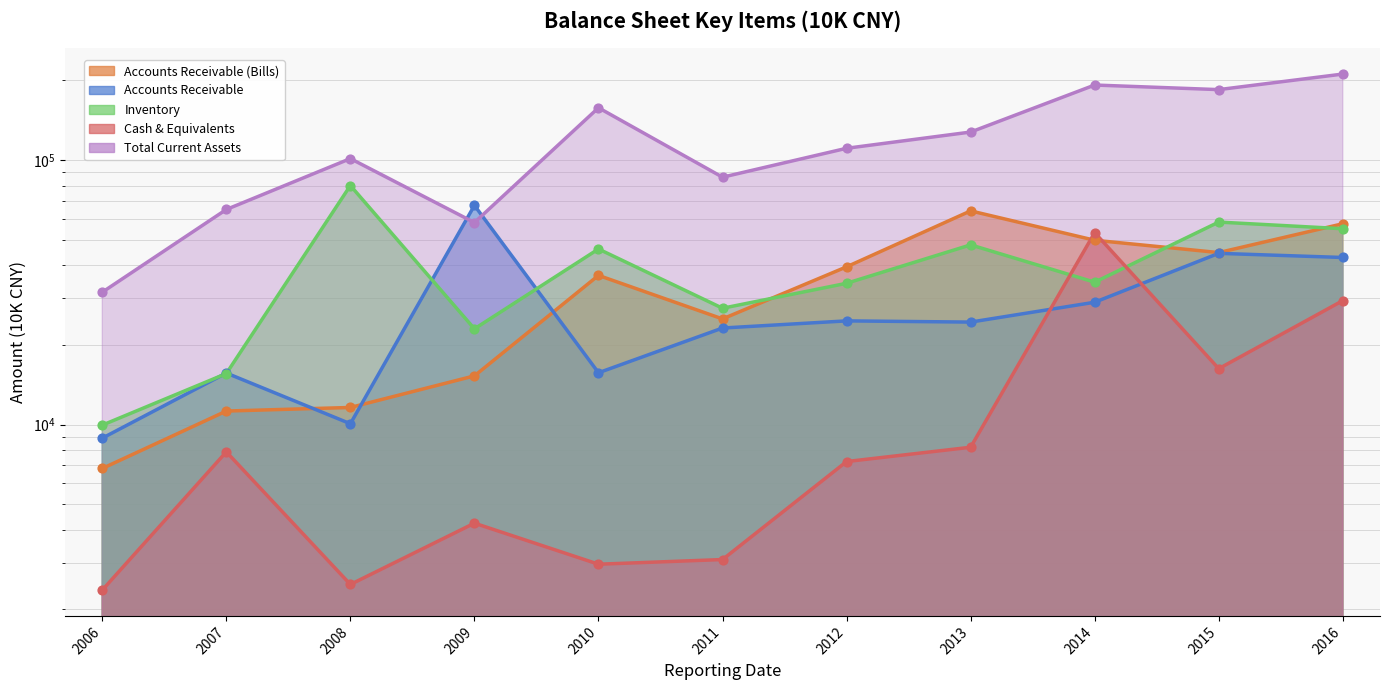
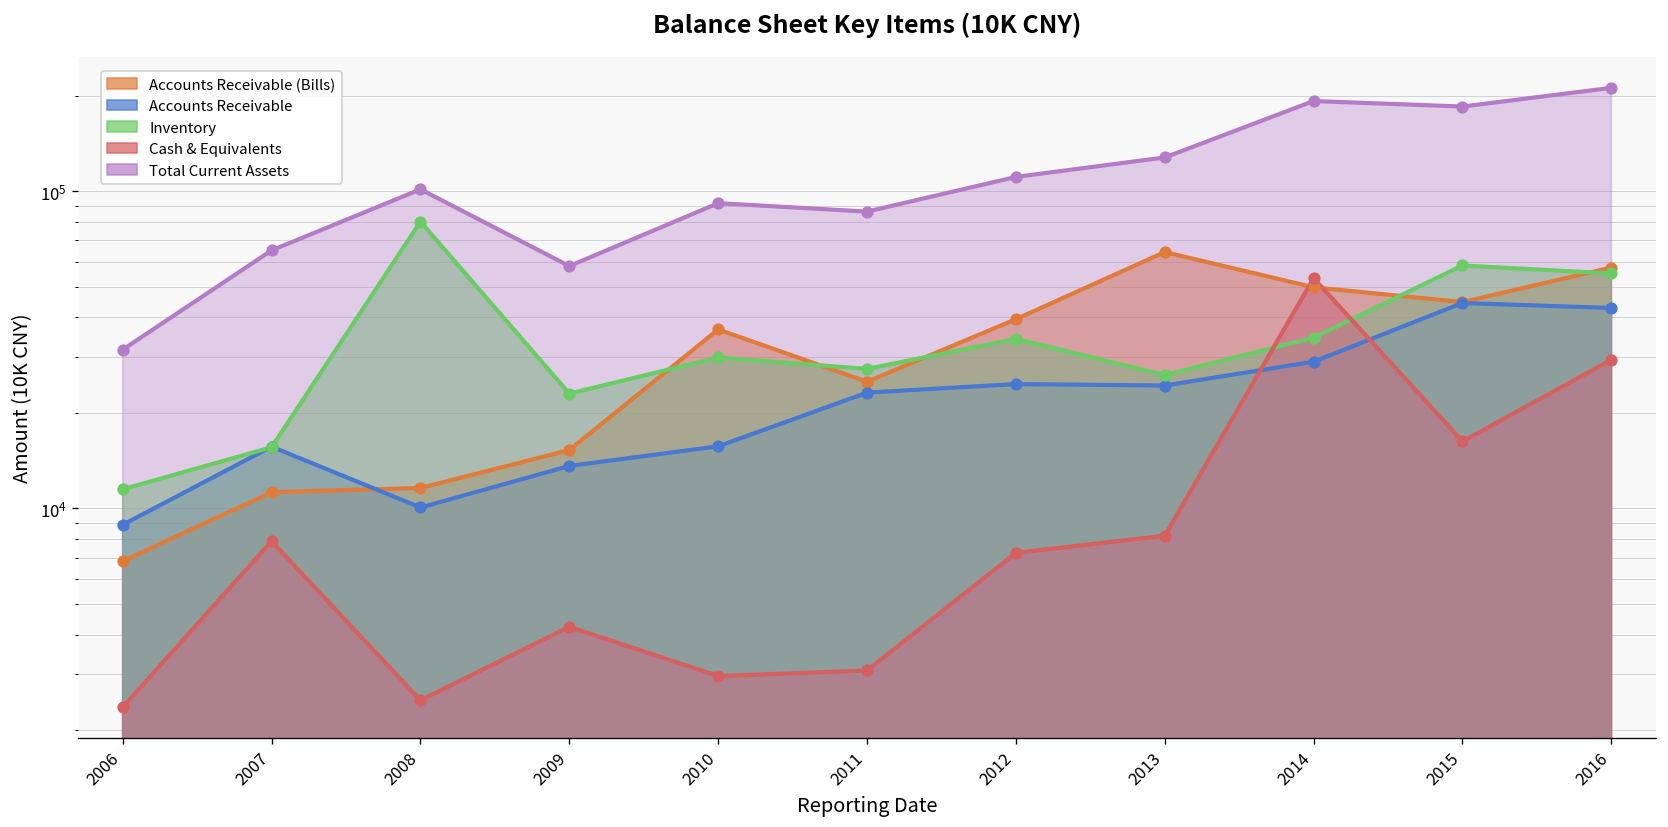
Inventory, 2006: 9900 -> 11000
Accounts Receivable, 2009: 67000 -> 14000
Inventory, 2010: 46000 -> 30000
Total Current Assets, 2010: 160000 -> 92000
Inventory, 2013: 48000 -> 26000
